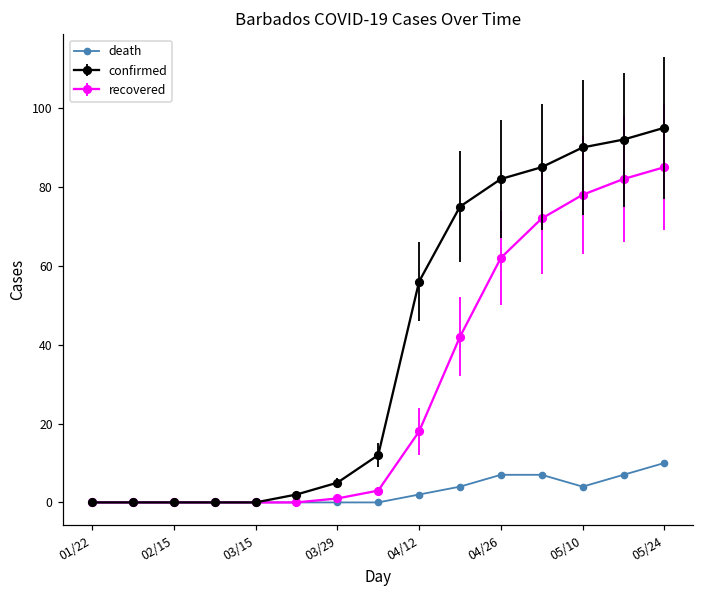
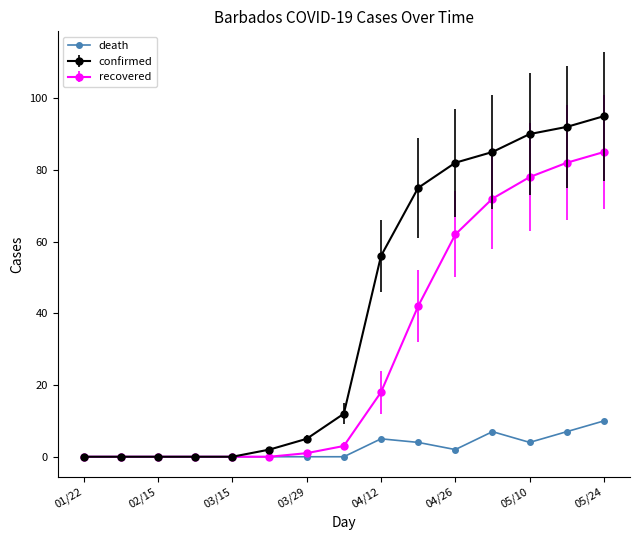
death, 04/12: 2 -> 5
death, 04/26: 7 -> 2
